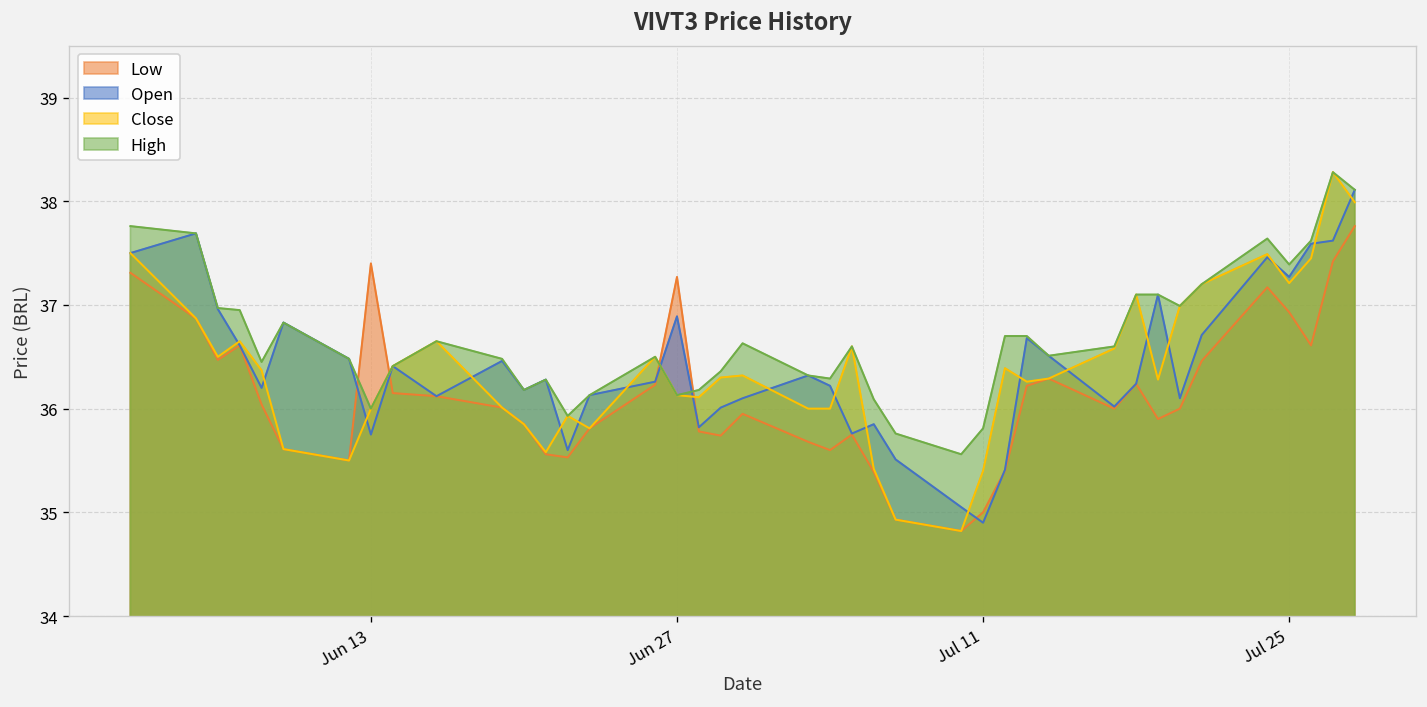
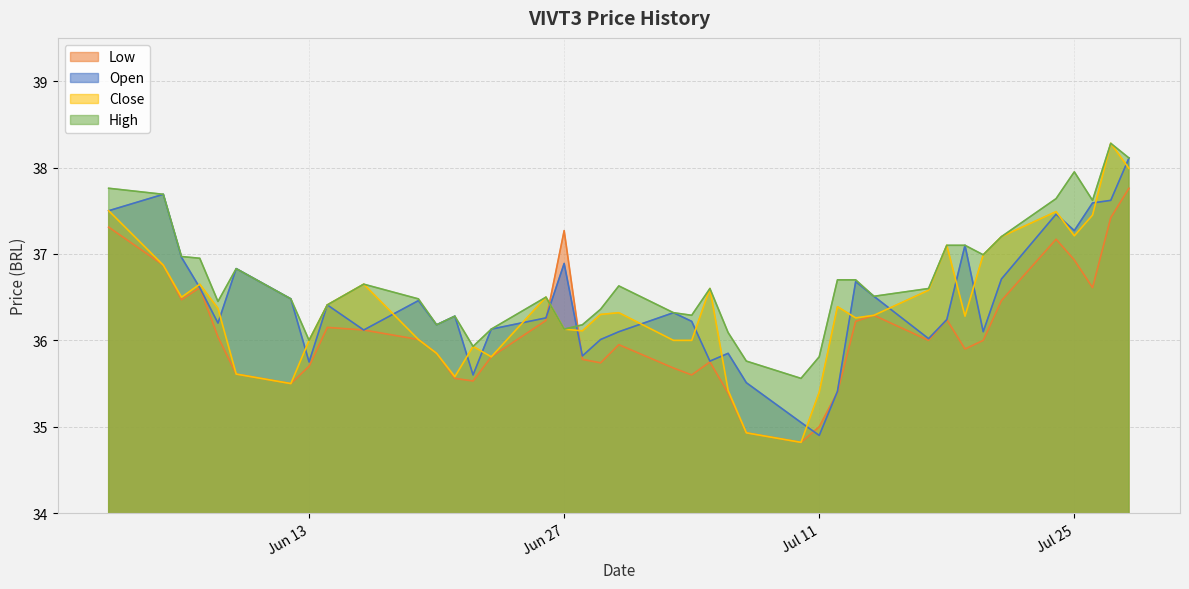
Low, Jun 13: 37.4 -> 35.7
High, Jul 25: 37.4 -> 38.0
